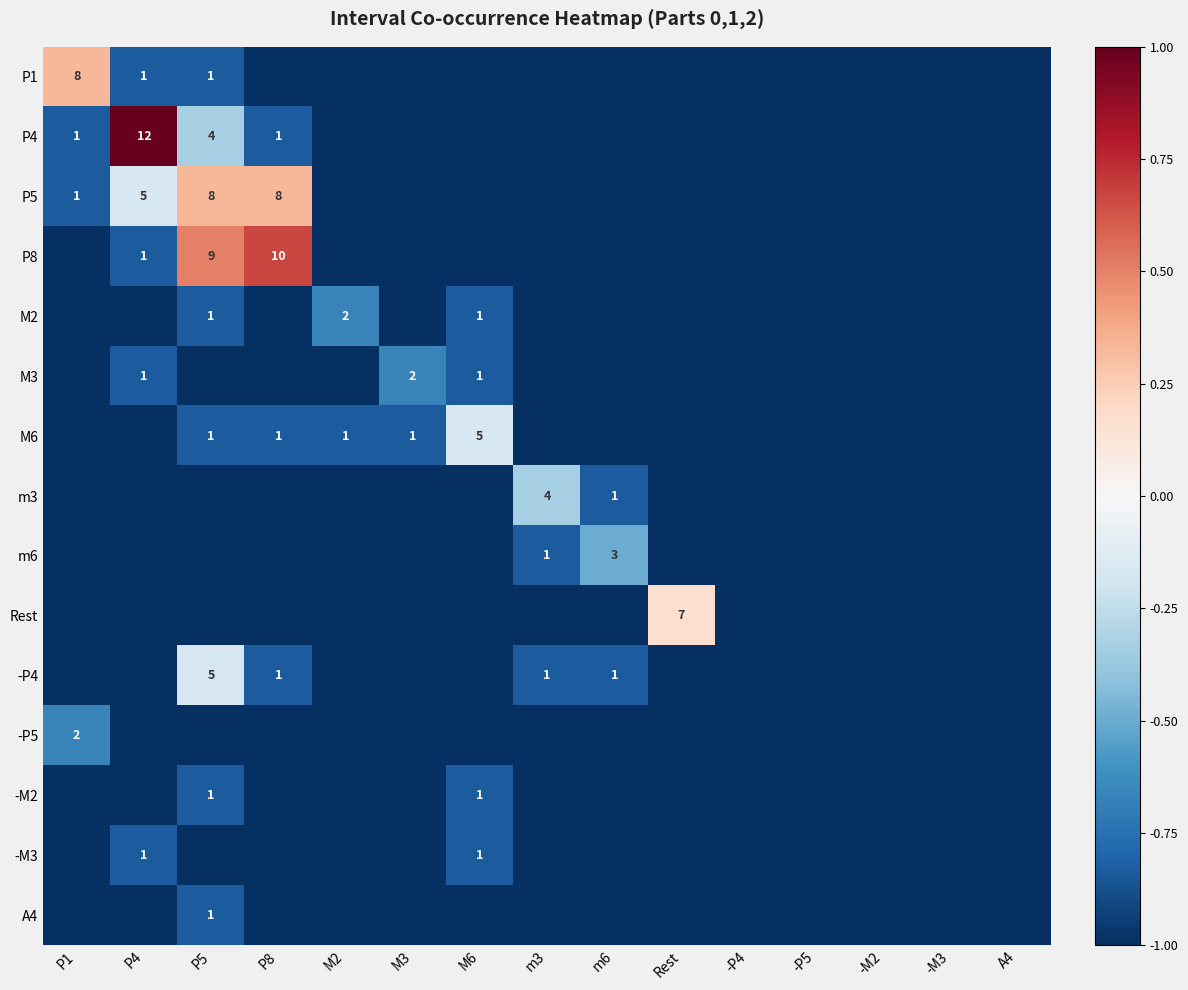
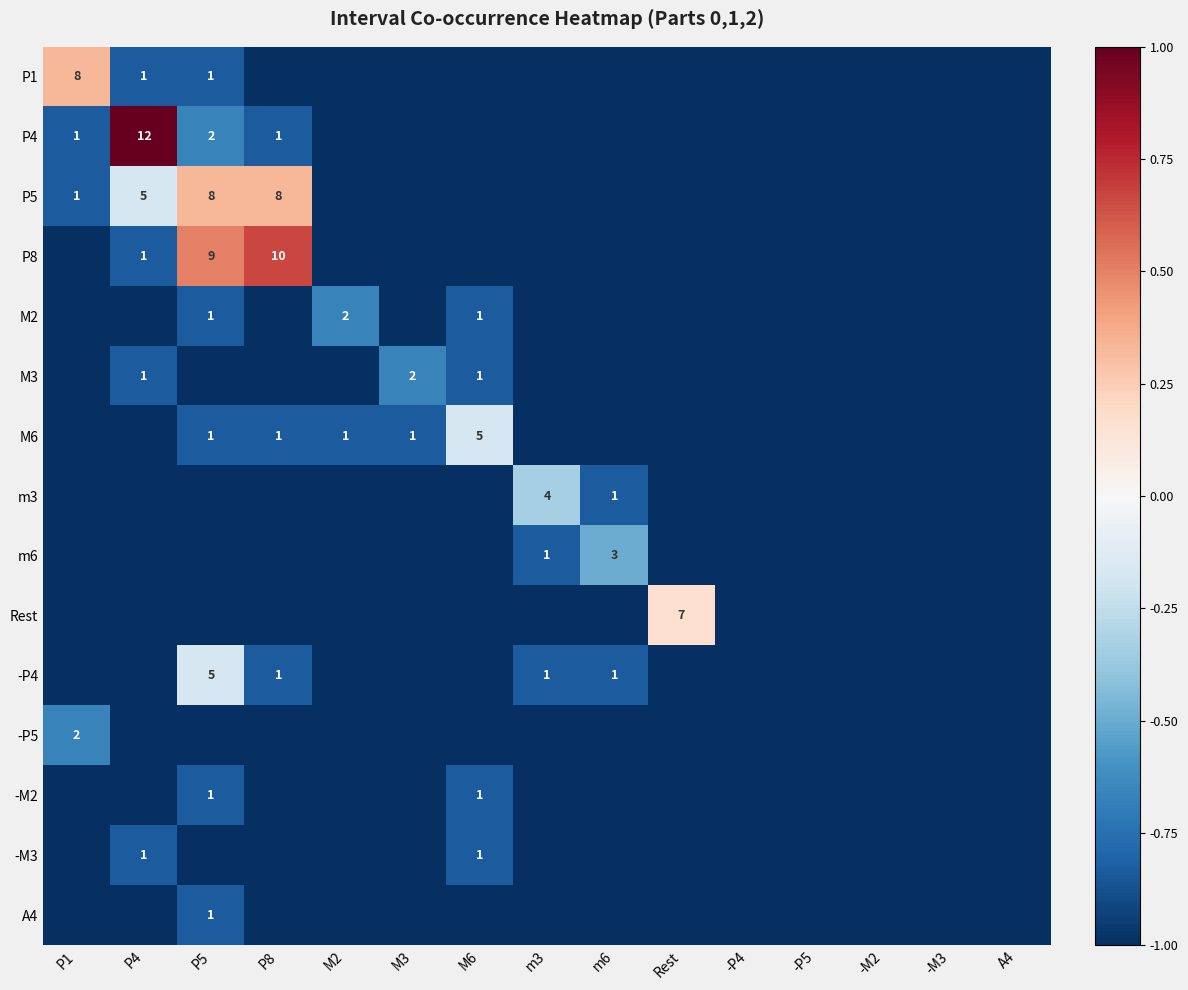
P4, P5: 4 -> 2
